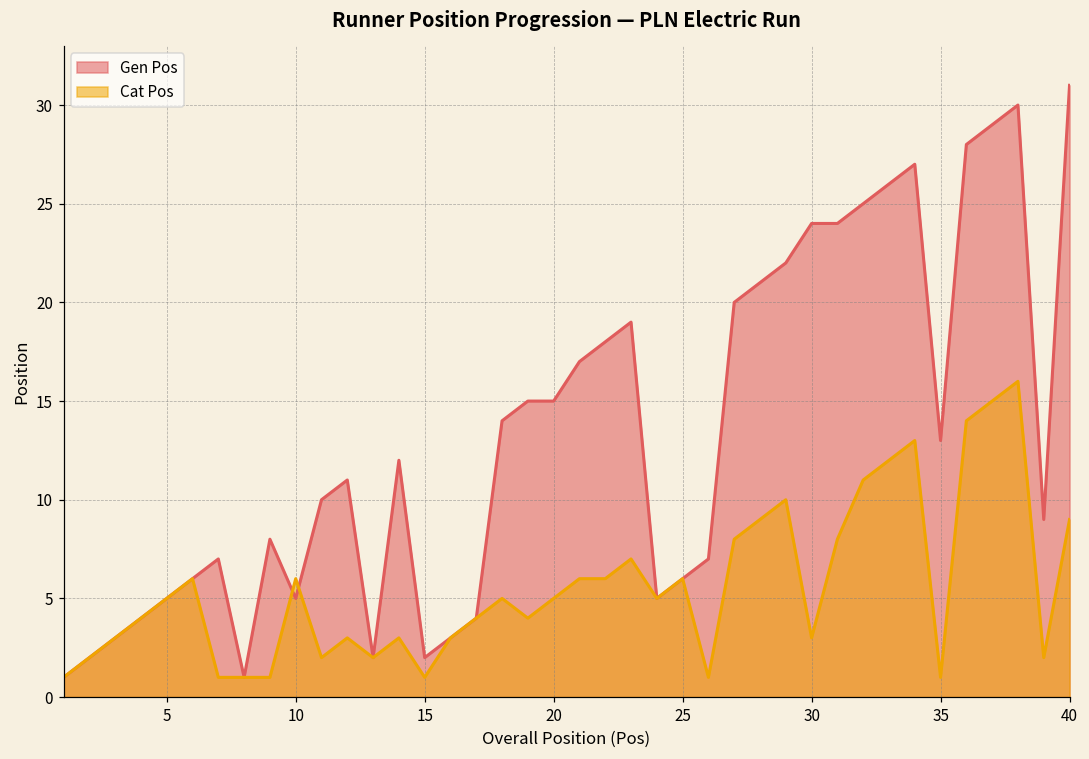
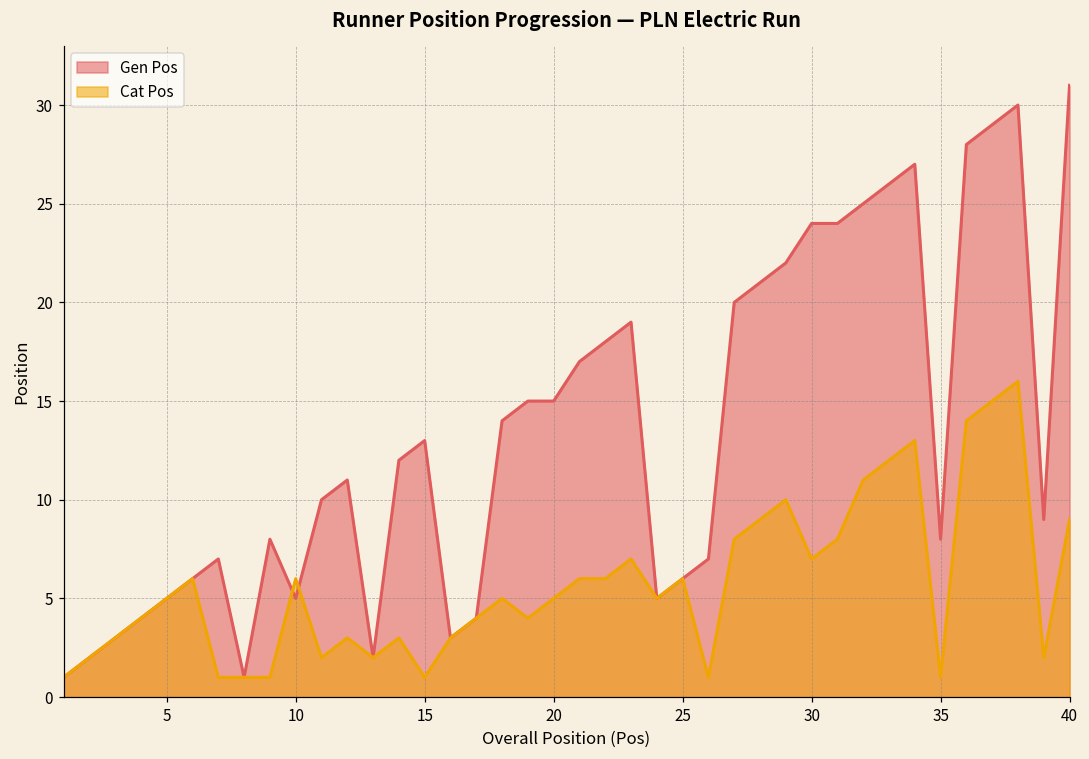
Gen Pos, 15: 2 -> 13
Cat Pos, 30: 3 -> 7
Gen Pos, 35: 13 -> 8
